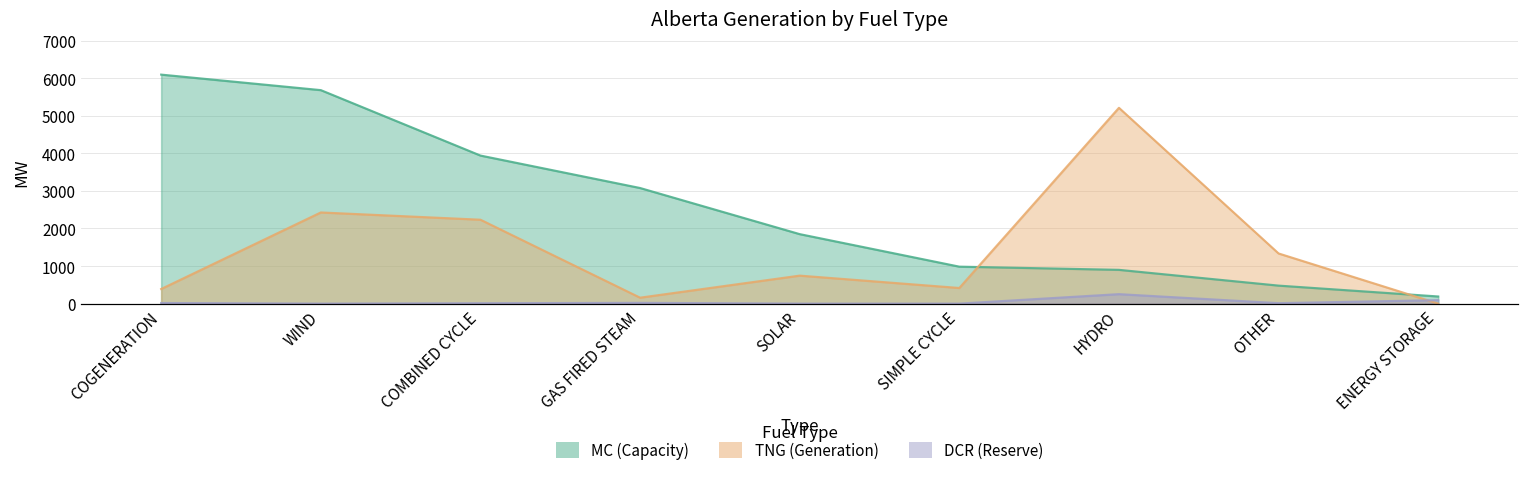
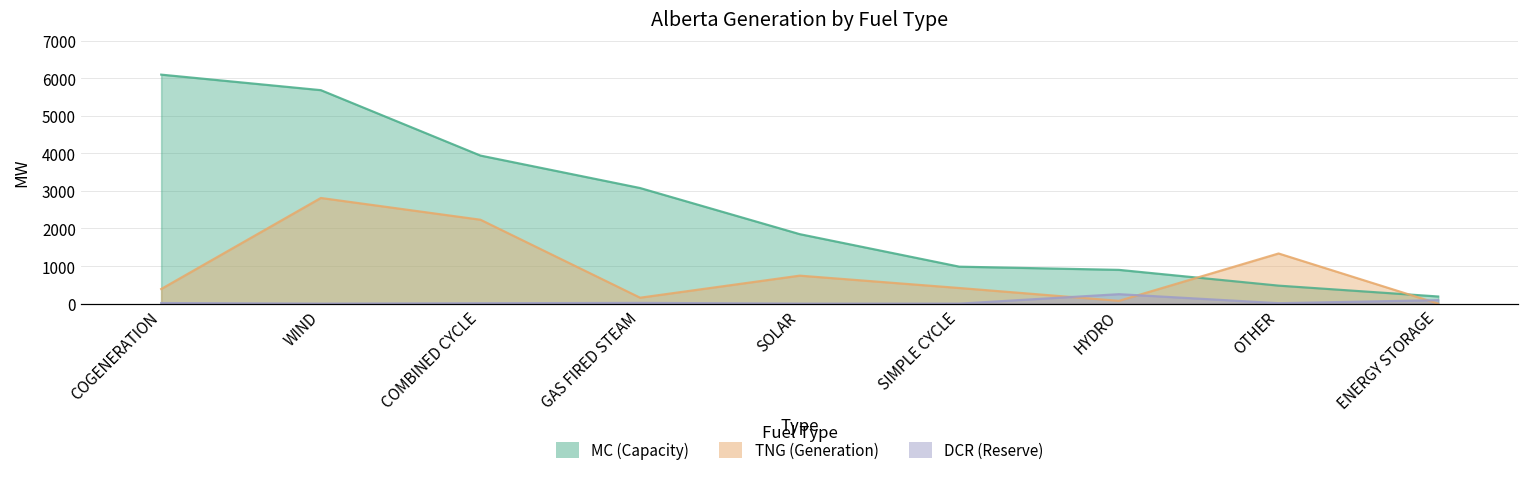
TNG (Generation), WIND: 2400 -> 2800
TNG (Generation), HYDRO: 5200 -> 100
